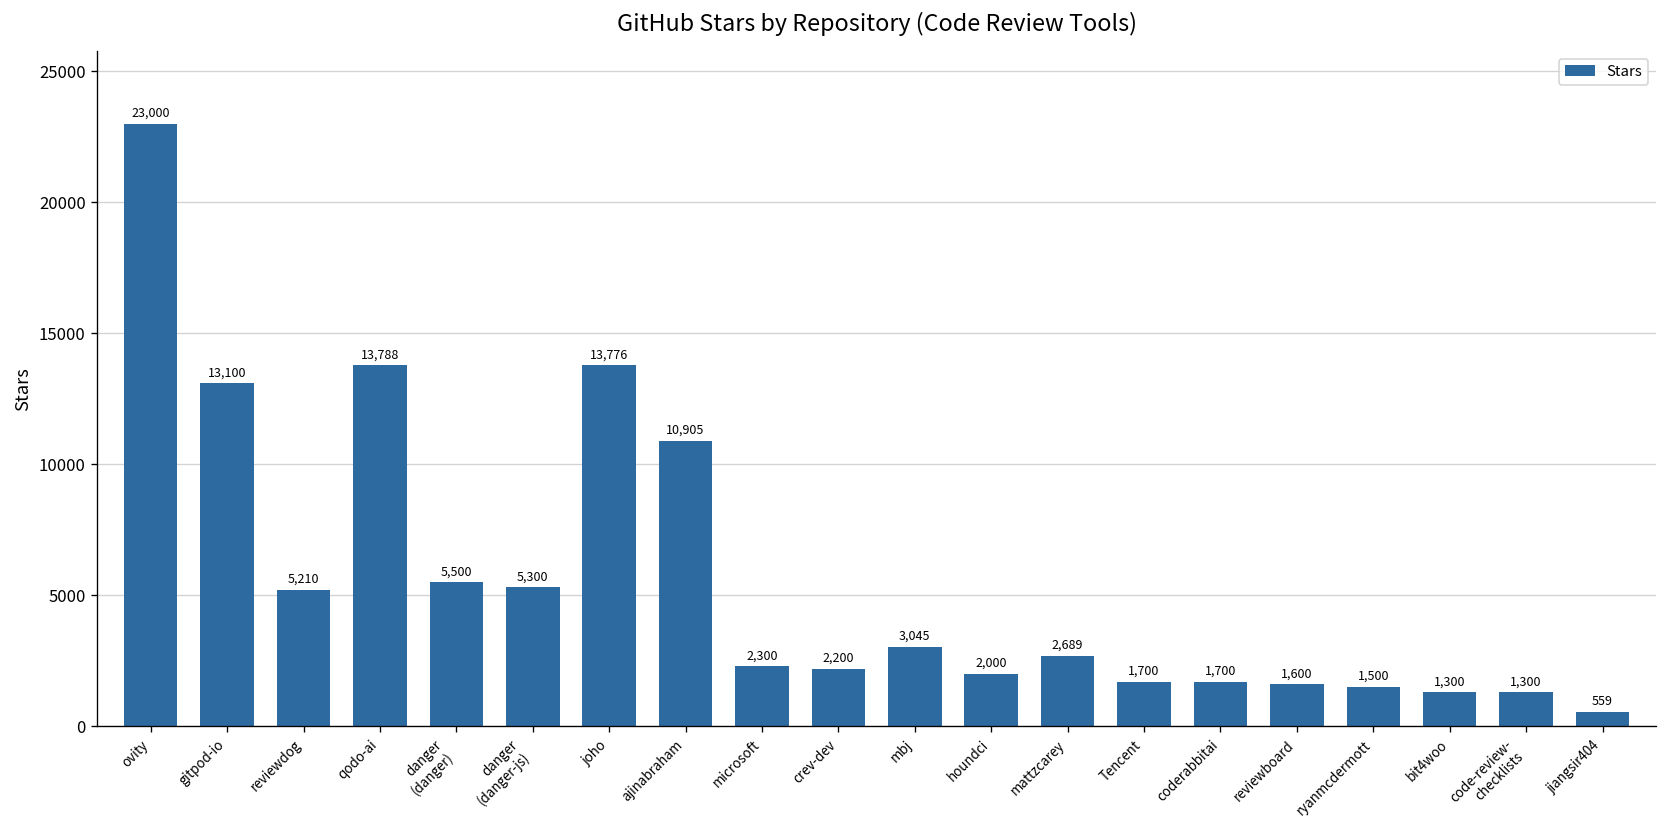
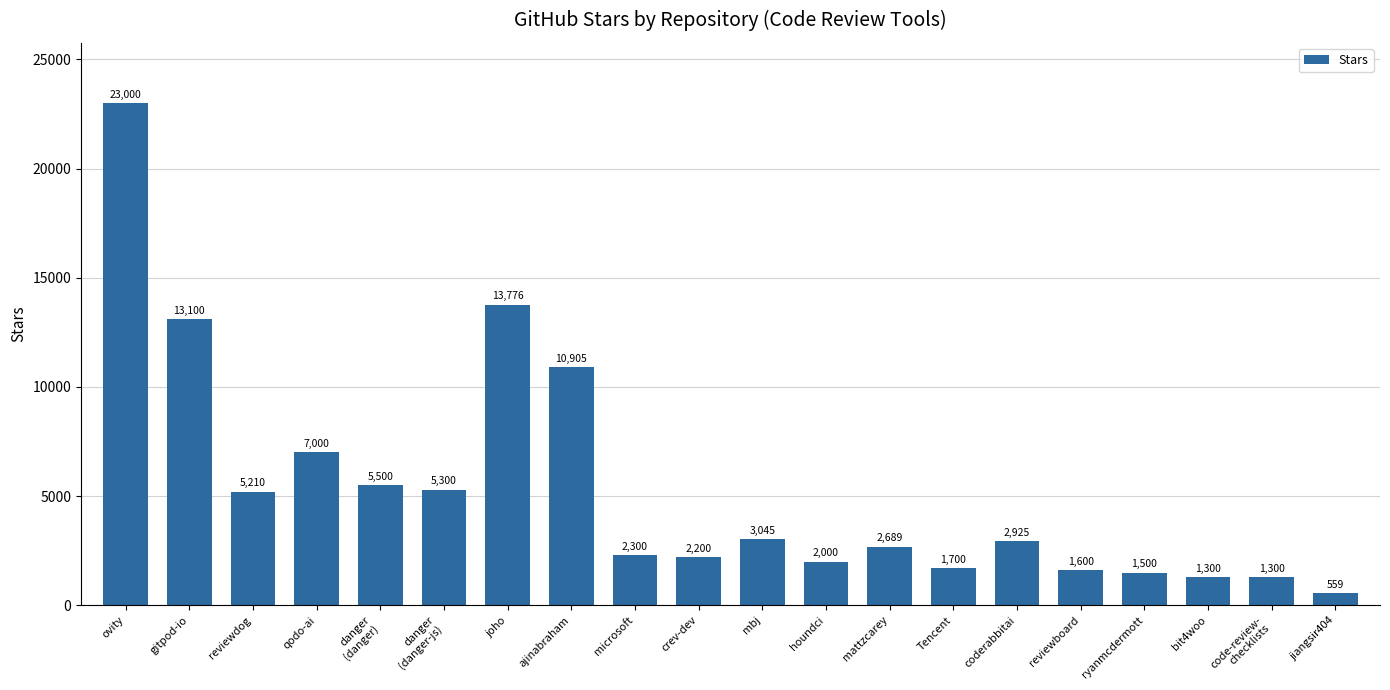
qodo-ai: 13,788 -> 7,000
coderabbitai: 1,700 -> 2,925
